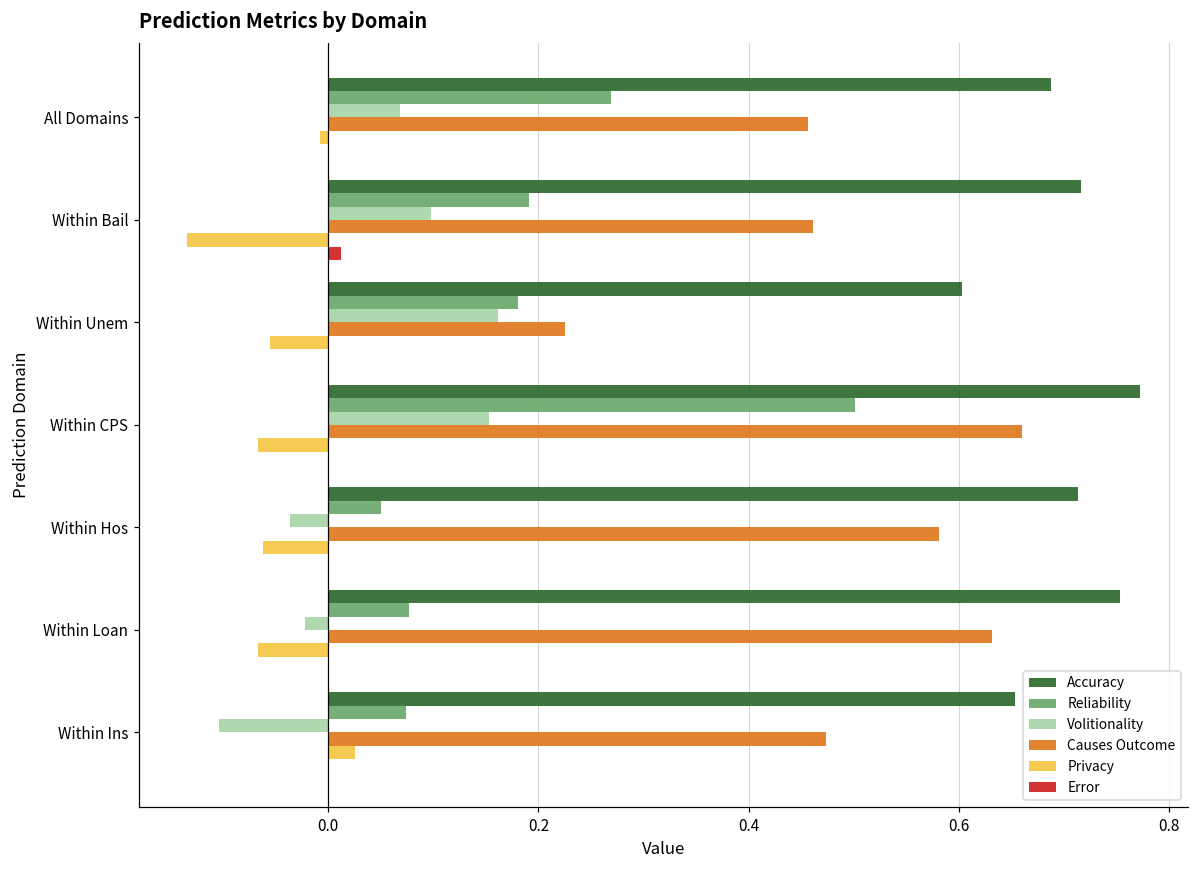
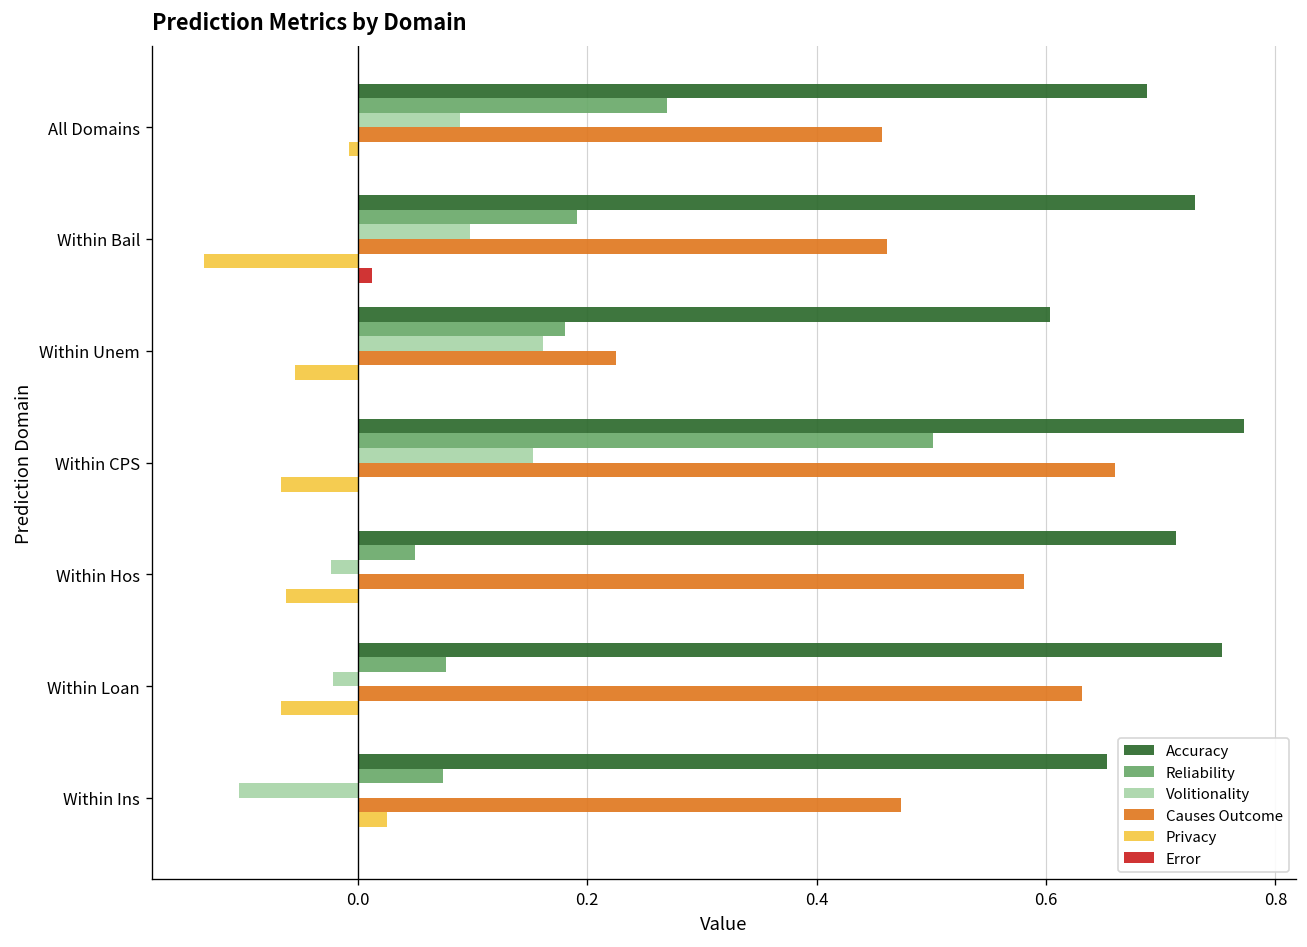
Volitionality, All Domains: 0.07 -> 0.09
Accuracy, Within Bail: 0.72 -> 0.73
Volitionality, Within Hos: -0.04 -> -0.02
